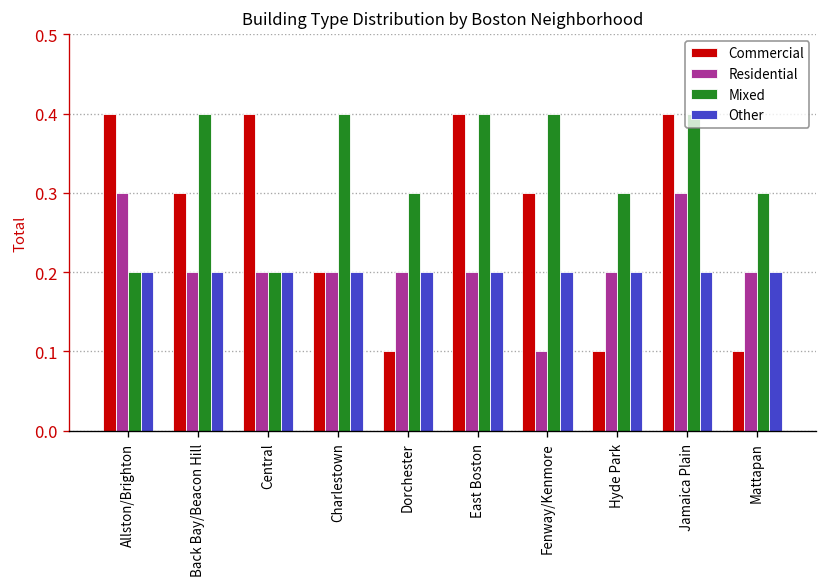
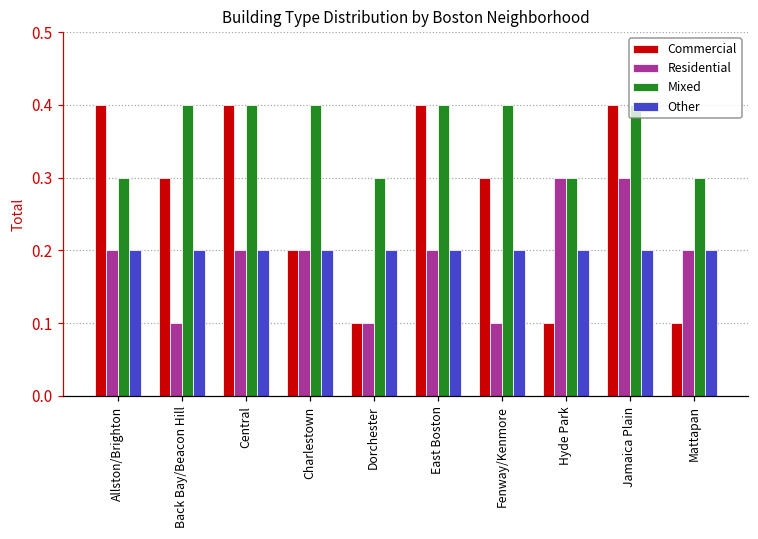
Residential, Allston/Brighton: 0.3 -> 0.2
Mixed, Allston/Brighton: 0.2 -> 0.3
Residential, Back Bay/Beacon Hill: 0.2 -> 0.1
Mixed, Central: 0.2 -> 0.4
Residential, Dorchester: 0.2 -> 0.1
Residential, Hyde Park: 0.2 -> 0.3
